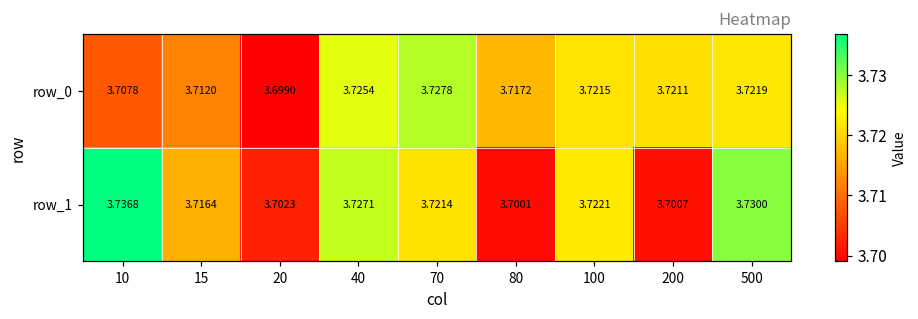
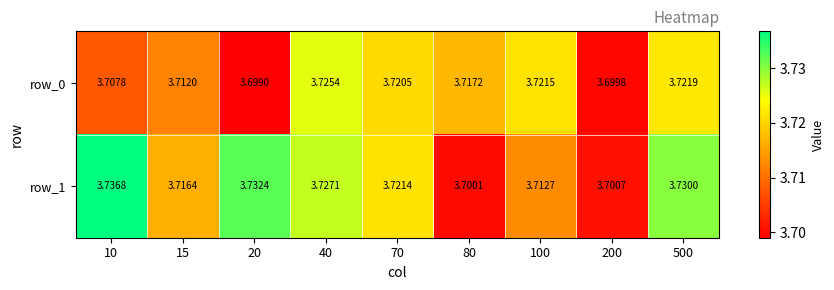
row_0, 70: 3.7278 -> 3.7205
row_0, 200: 3.7211 -> 3.6998
row_1, 20: 3.7023 -> 3.7324
row_1, 100: 3.7221 -> 3.7127
